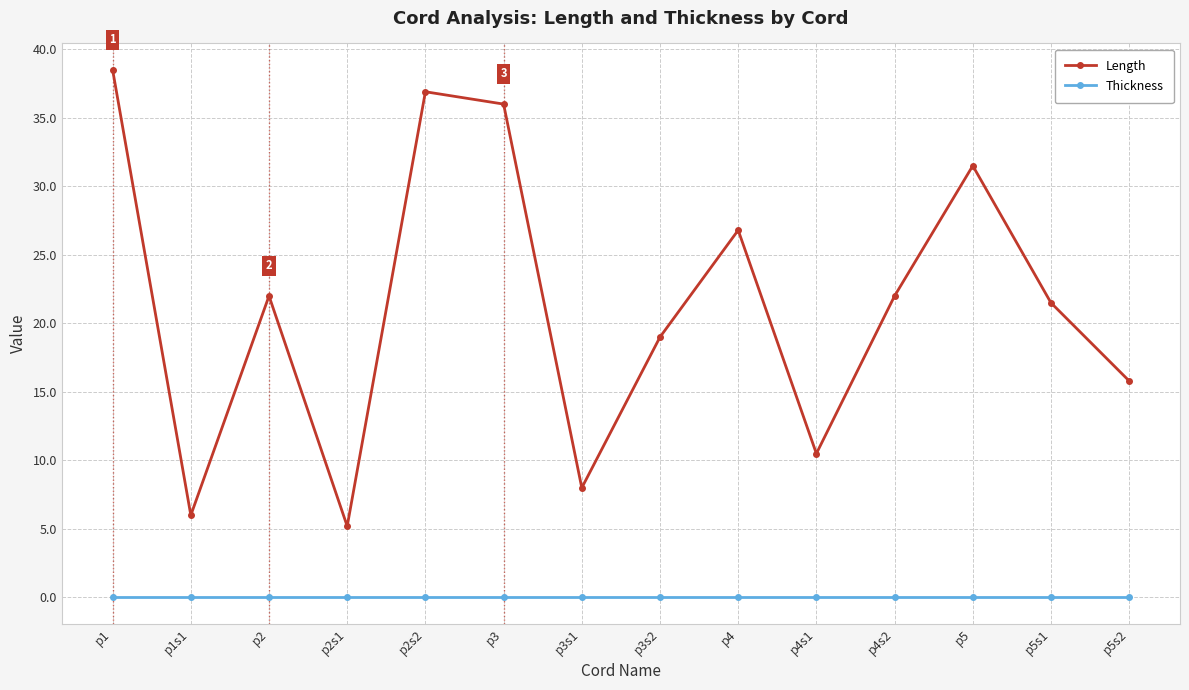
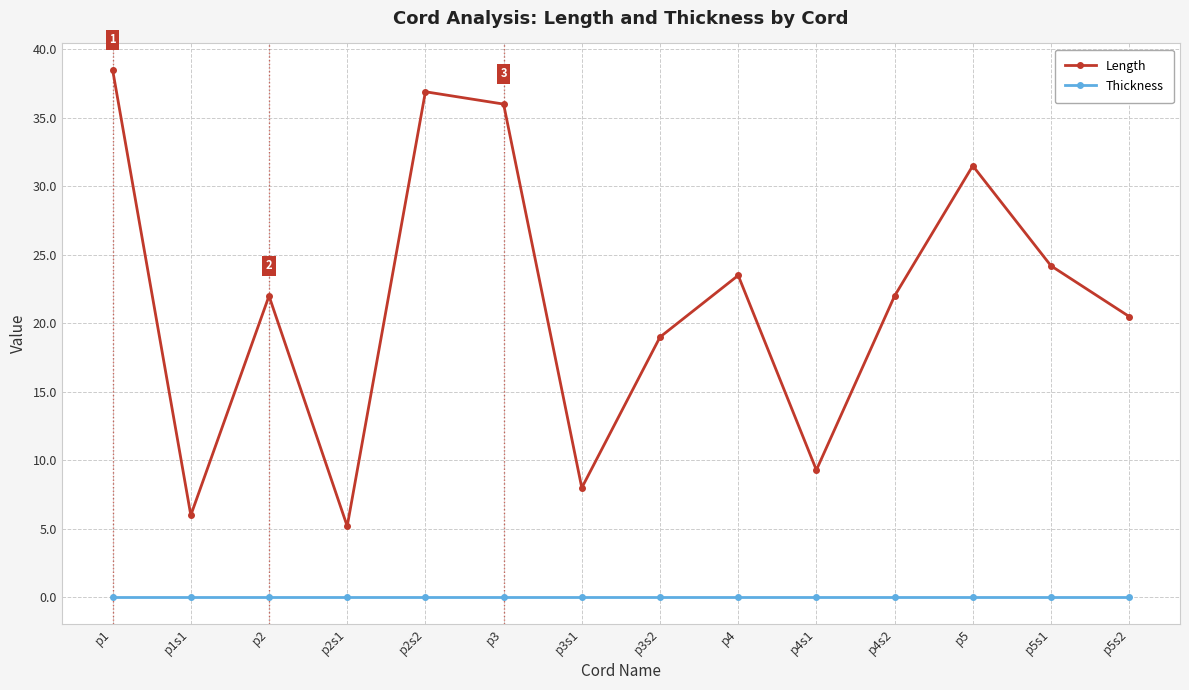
Length, p4: 26.8 -> 23.5
Length, p4s1: 10.5 -> 9.3
Length, p5s1: 21.5 -> 24.2
Length, p5s2: 15.8 -> 20.5
